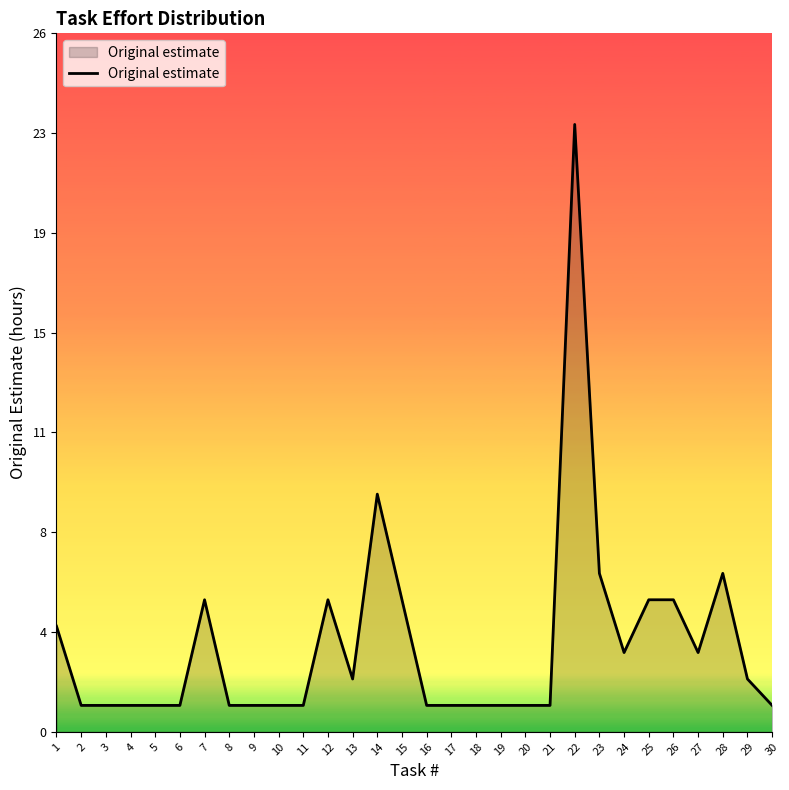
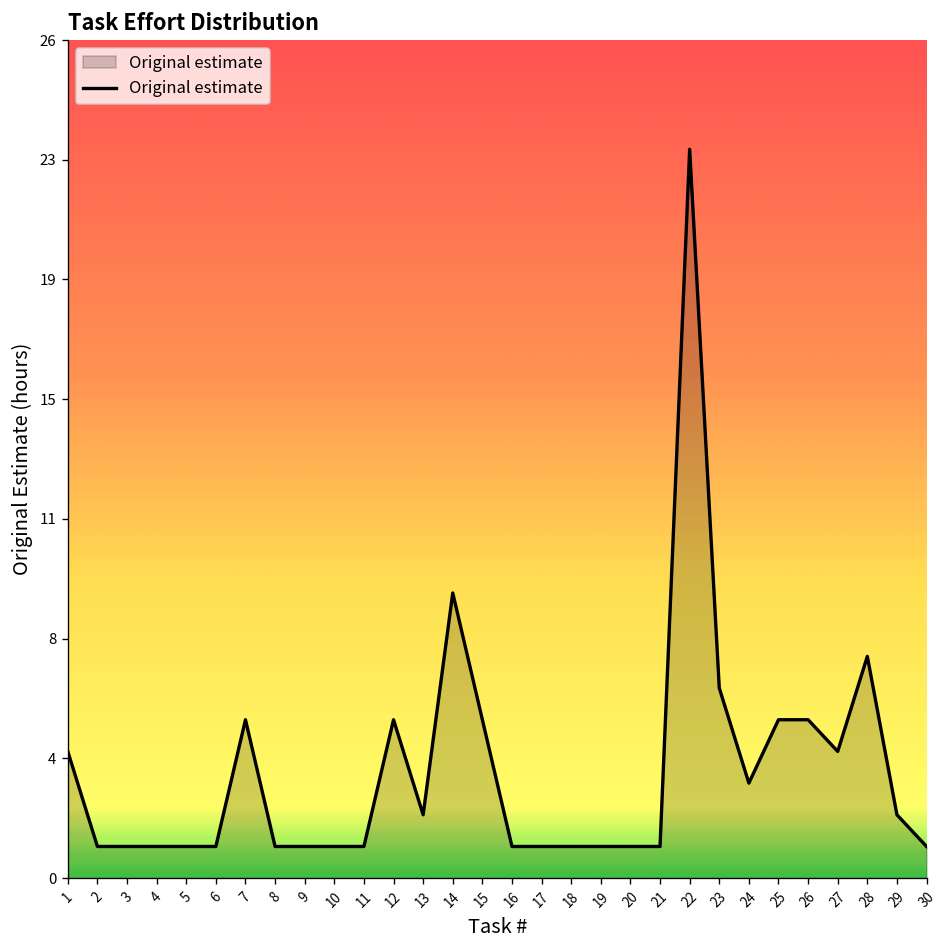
27: 3 -> 4
28: 6 -> 7
